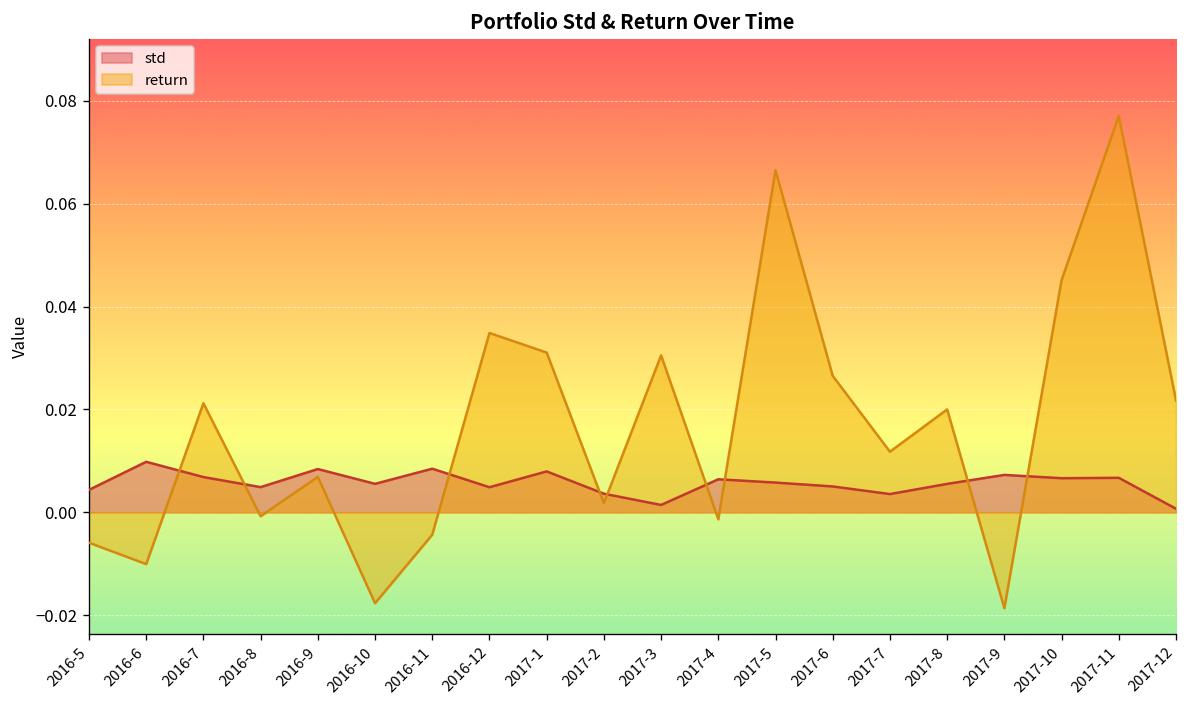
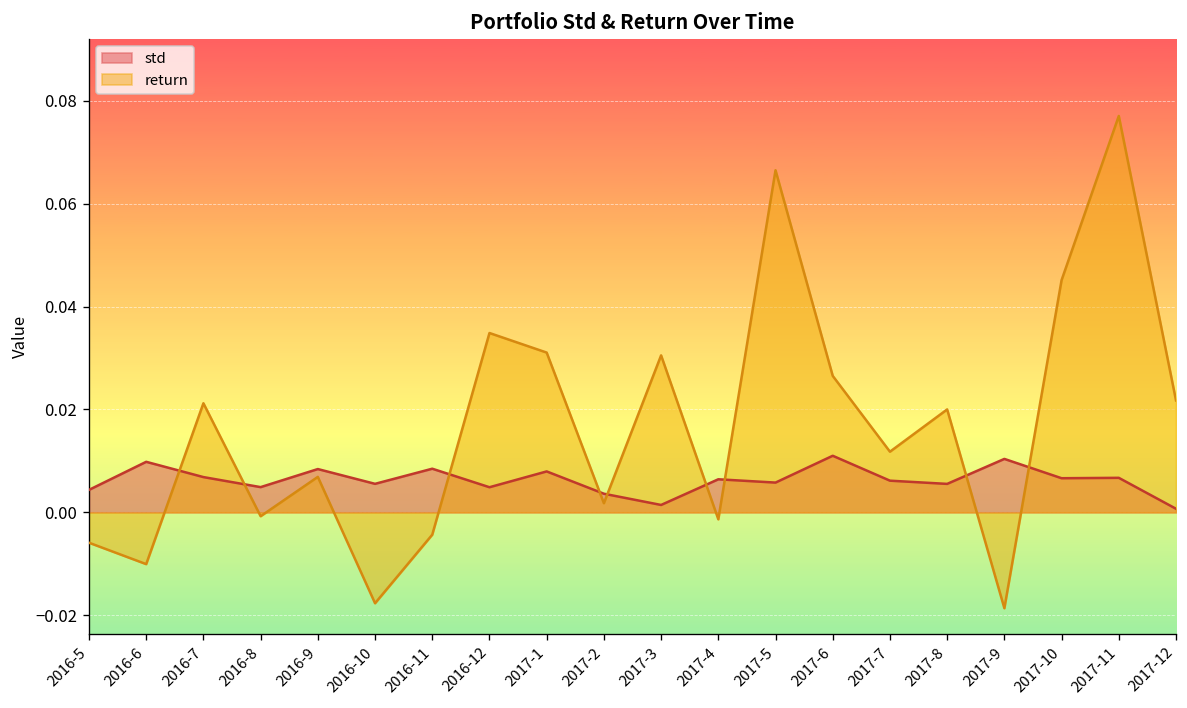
std, 2017-6: 0.005 -> 0.011
std, 2017-7: 0.004 -> 0.006
std, 2017-9: 0.007 -> 0.010
